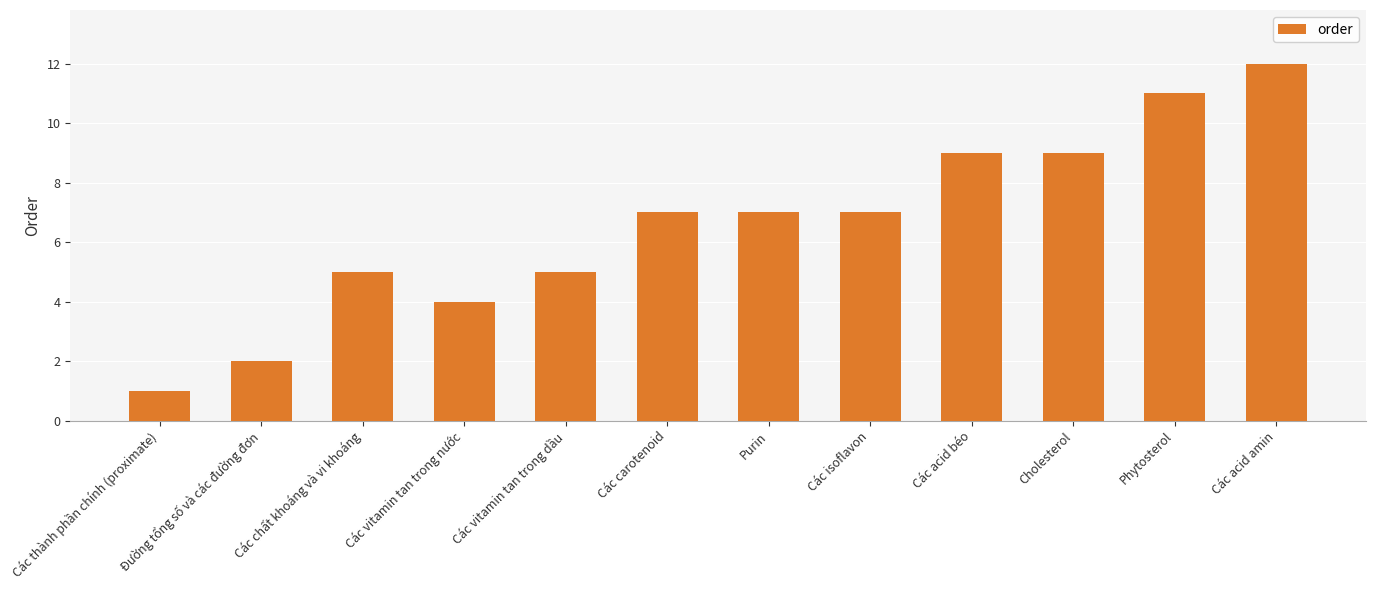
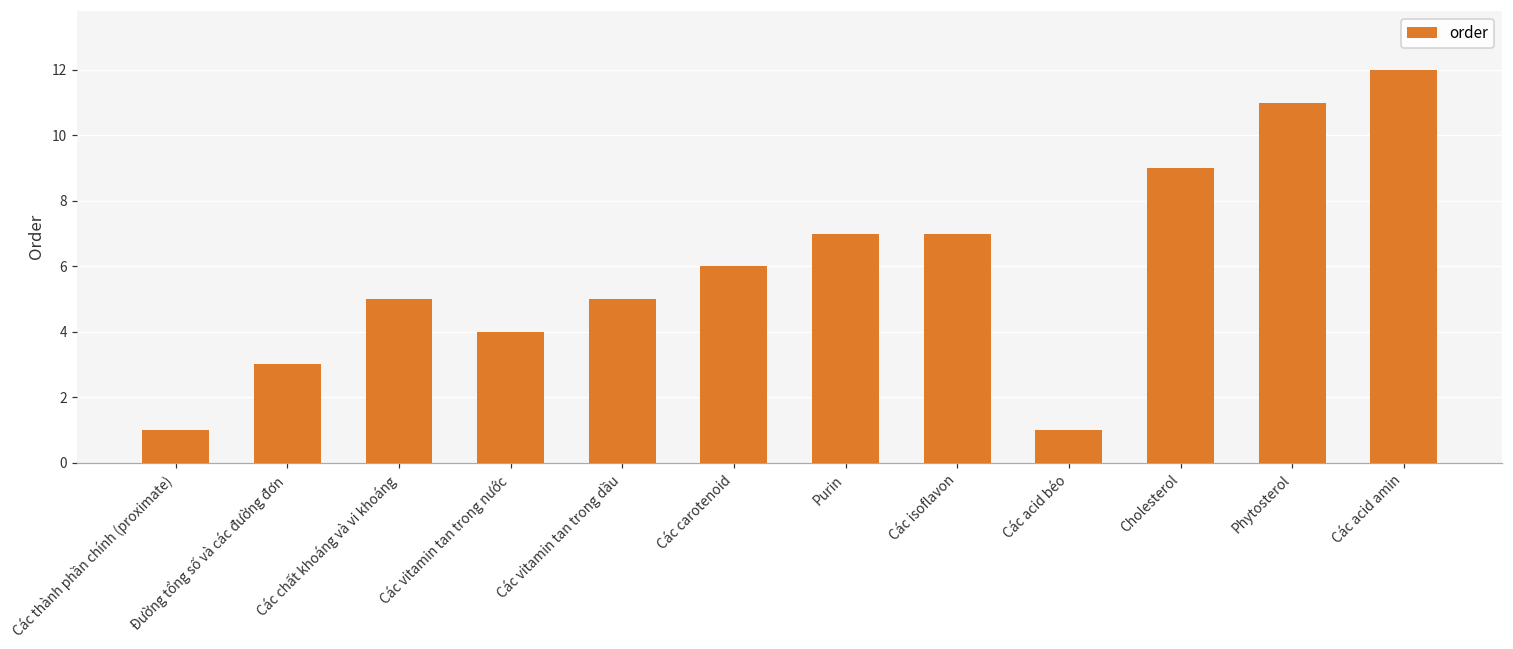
Đường tổng số và các đường đơn: 2 -> 3
Các carotenoid: 7 -> 6
Các acid béo: 9 -> 1
